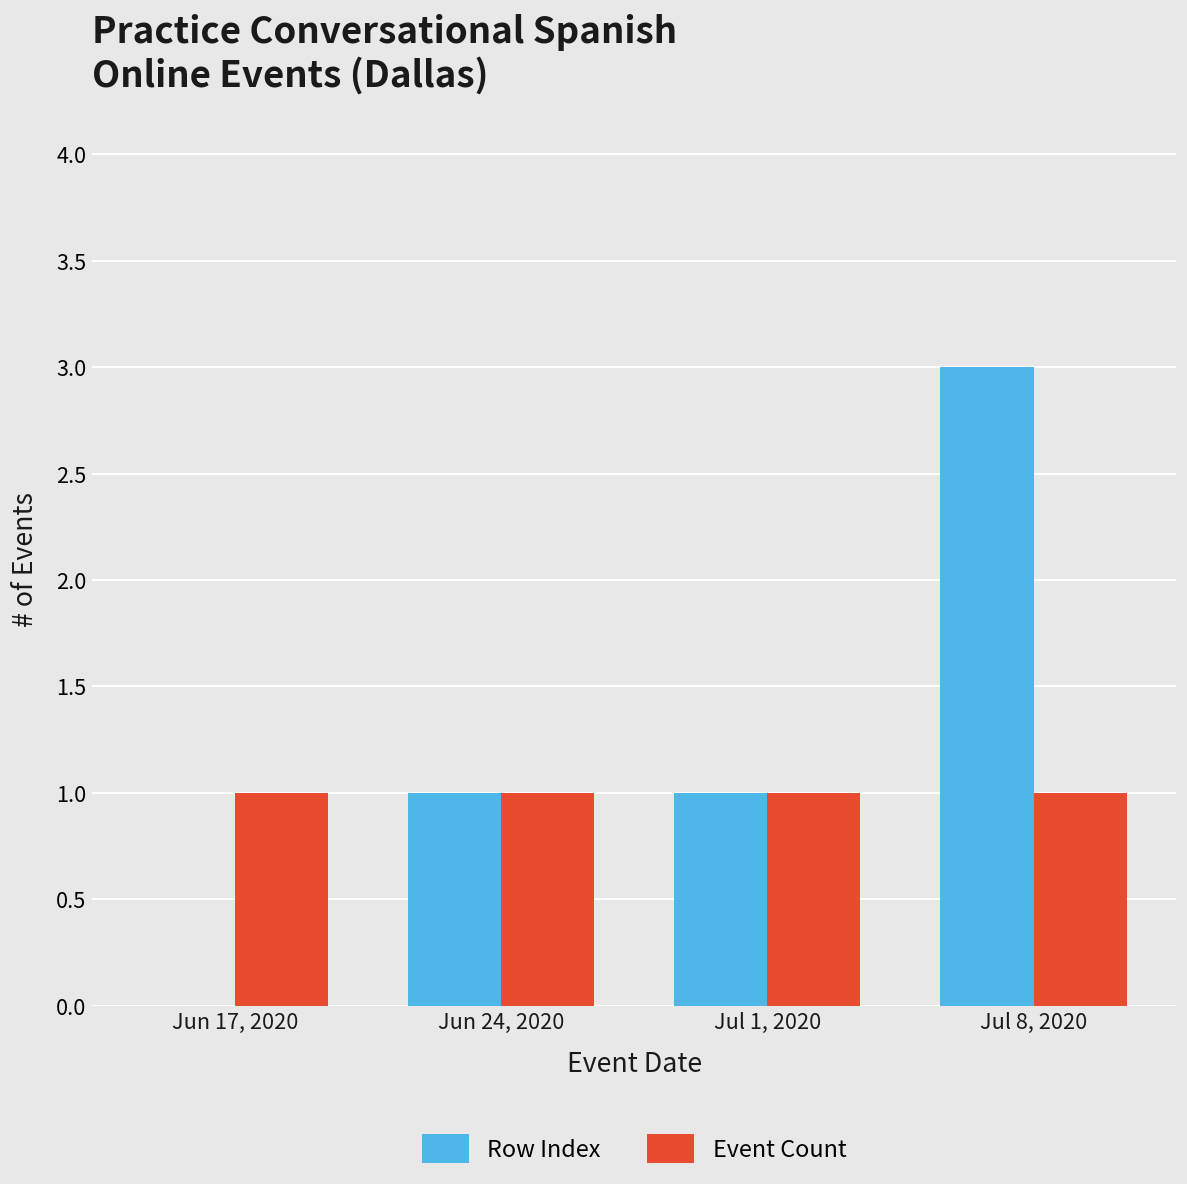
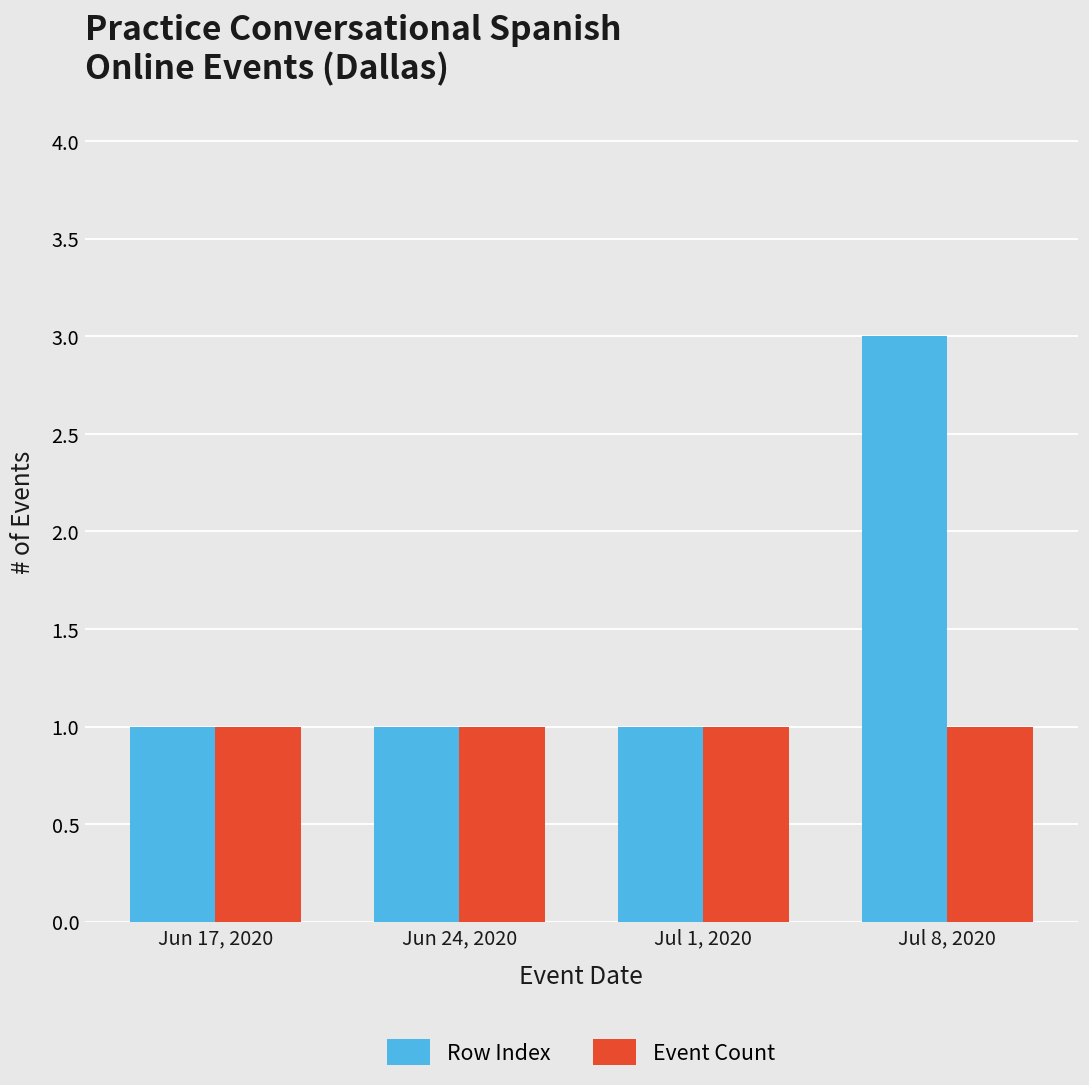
Row Index, Jun 17, 2020: 0 -> 1
